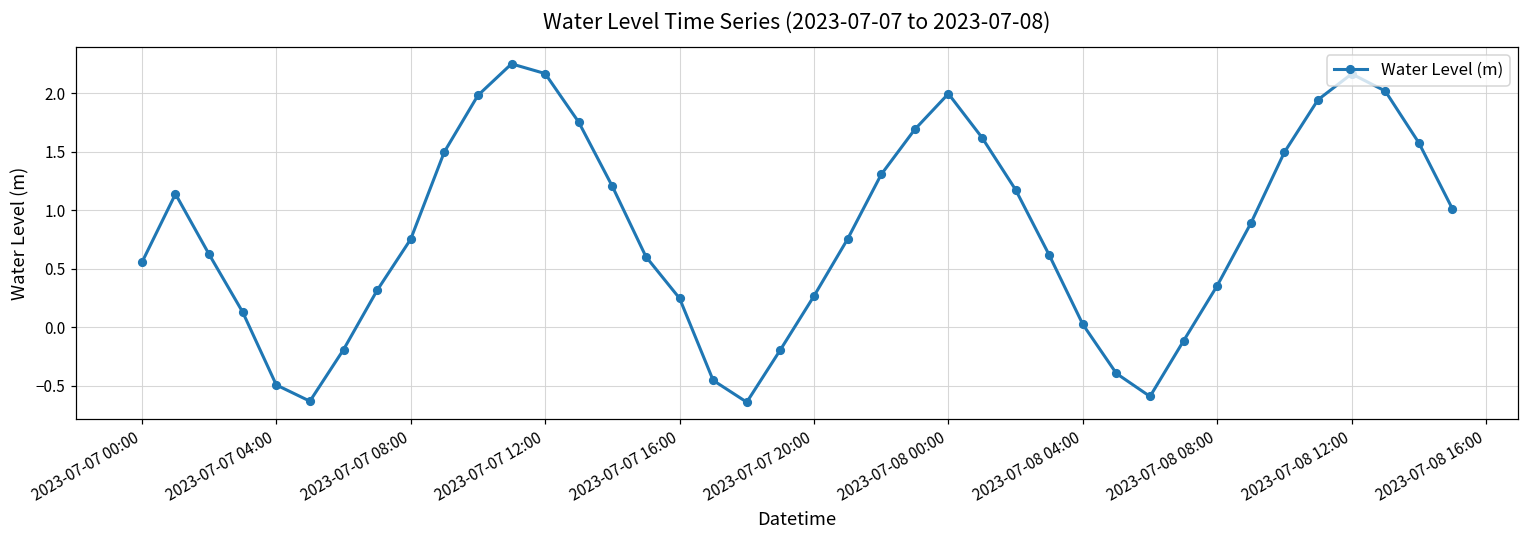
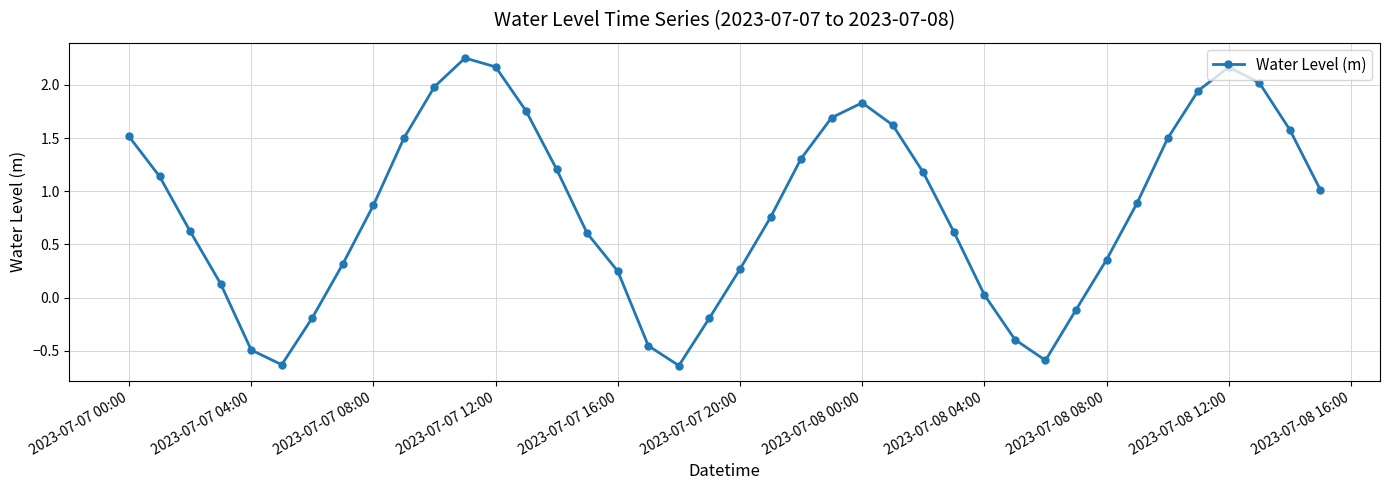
2023-07-07 00:00: 0.55 -> 1.51
2023-07-07 08:00: 0.75 -> 0.87
2023-07-08 00:00: 2.00 -> 1.83
